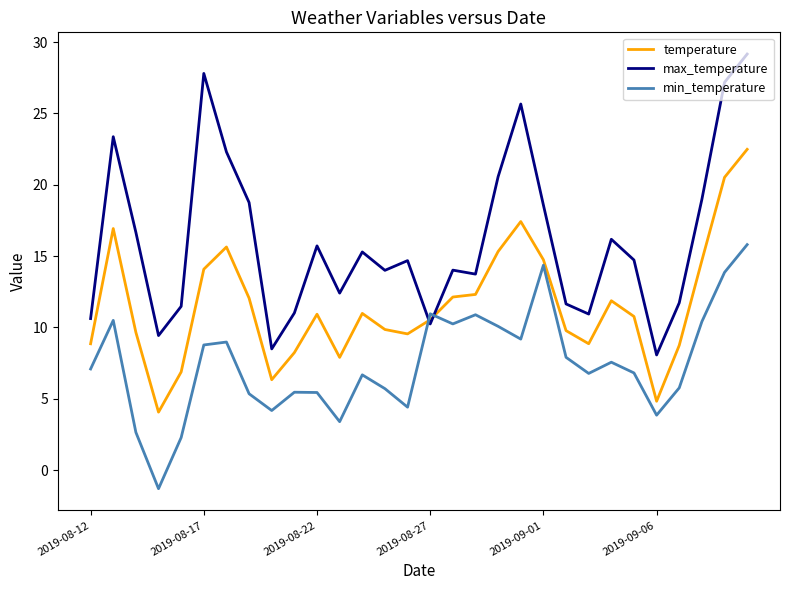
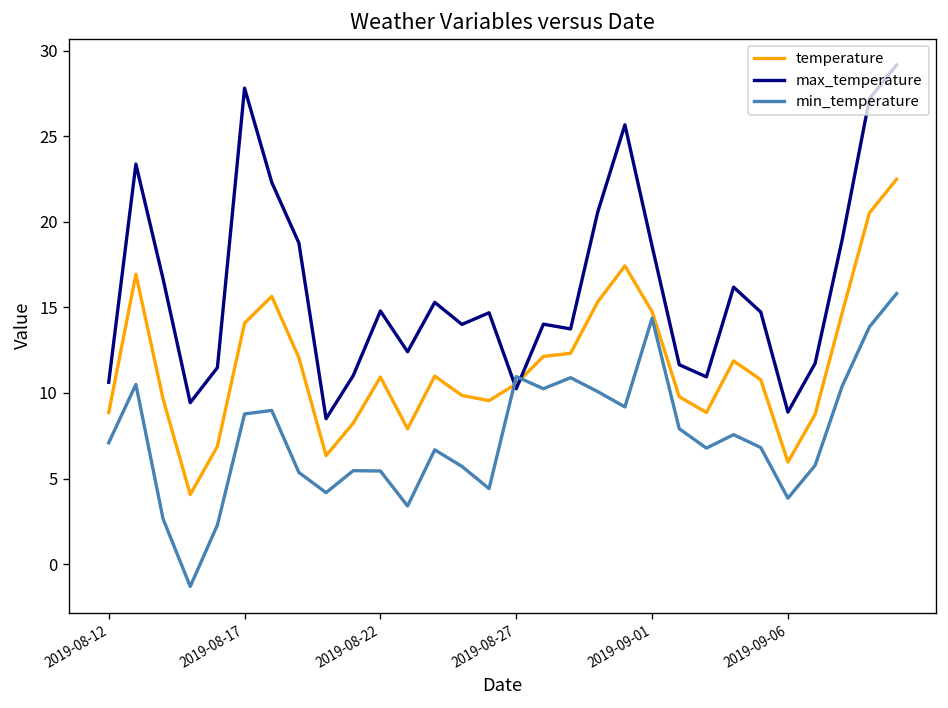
max_temperature, 2019-08-22: 15.7 -> 14.8
temperature, 2019-09-06: 4.8 -> 6.0
max_temperature, 2019-09-06: 8.1 -> 8.9
